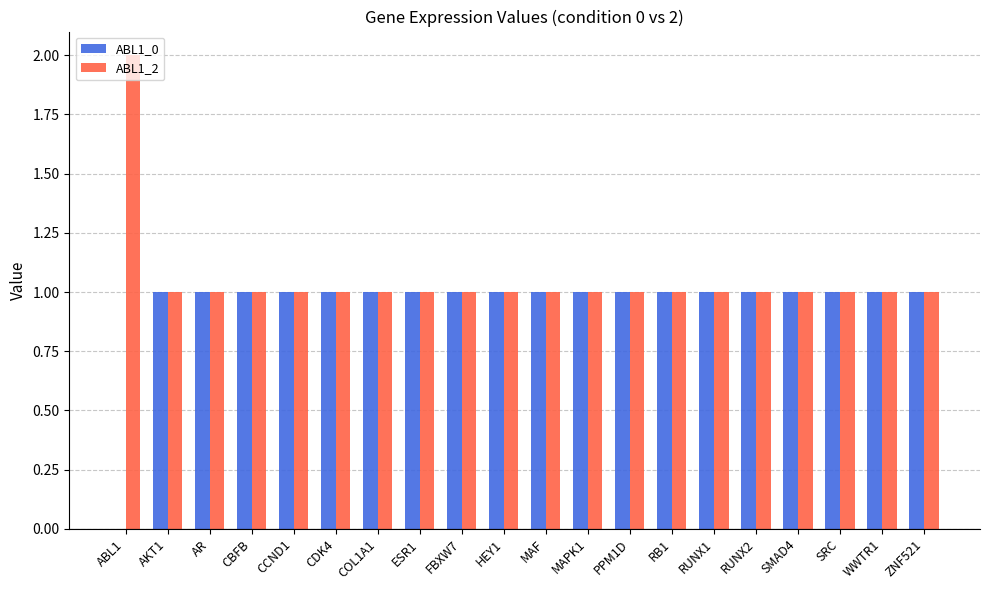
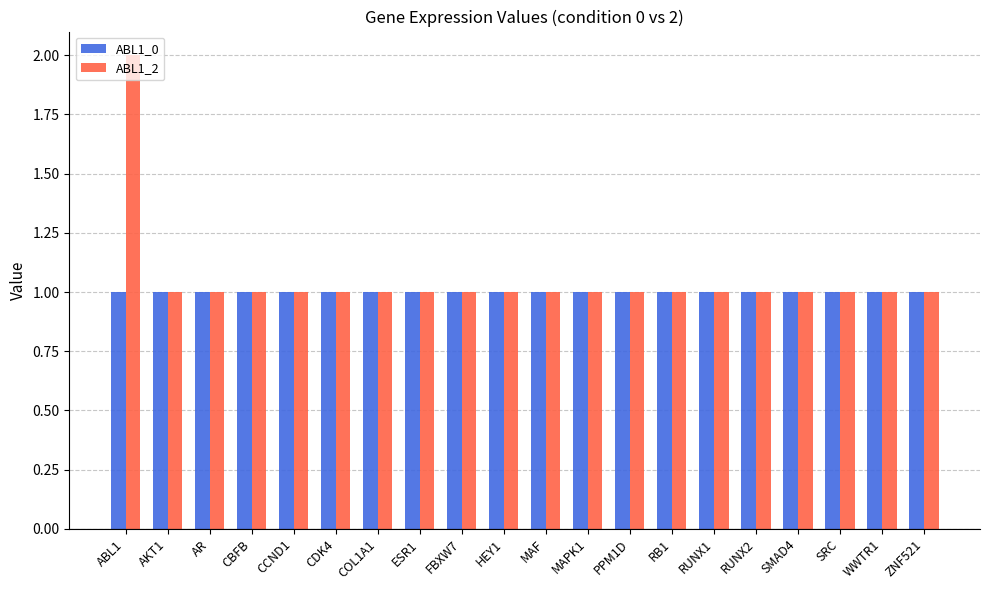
ABL1_0, ABL1: 0 -> 1
